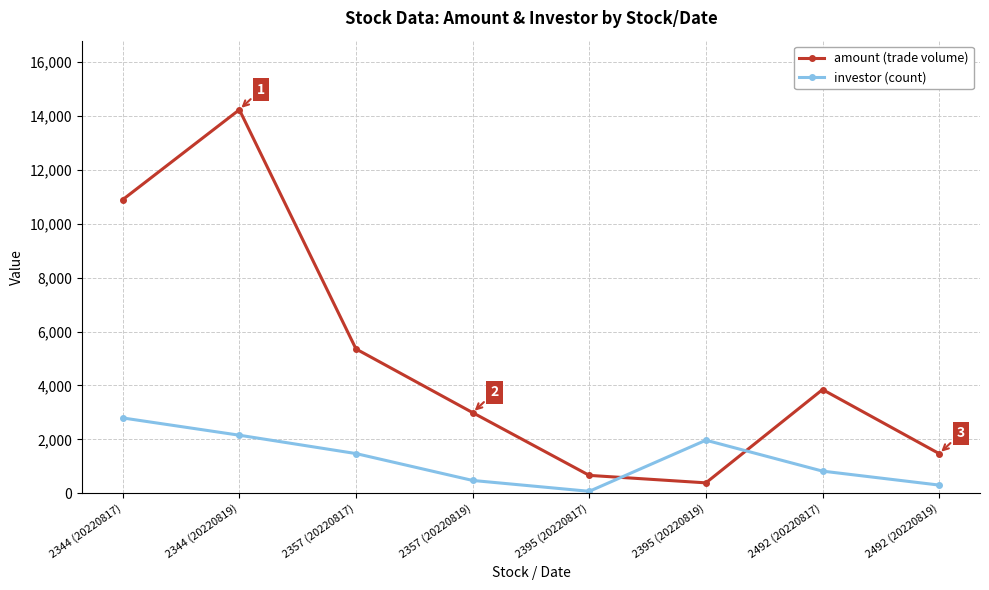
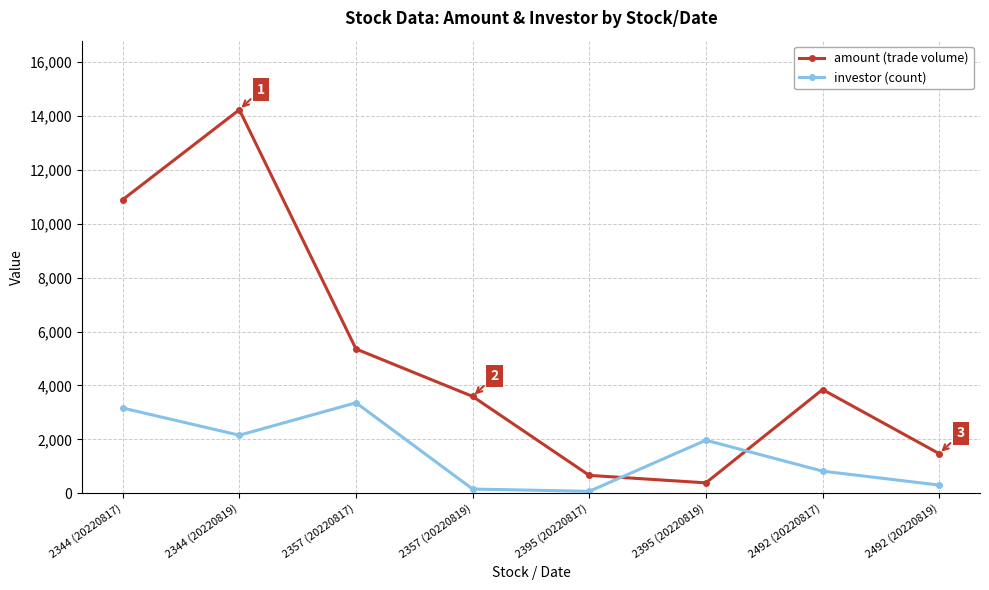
investor (count), 2344 (20220817): 2,800 -> 3,200
investor (count), 2357 (20220817): 1,500 -> 3,400
amount (trade volume), 2357 (20220819): 3,000 -> 3,600
investor (count), 2357 (20220819): 500 -> 200
